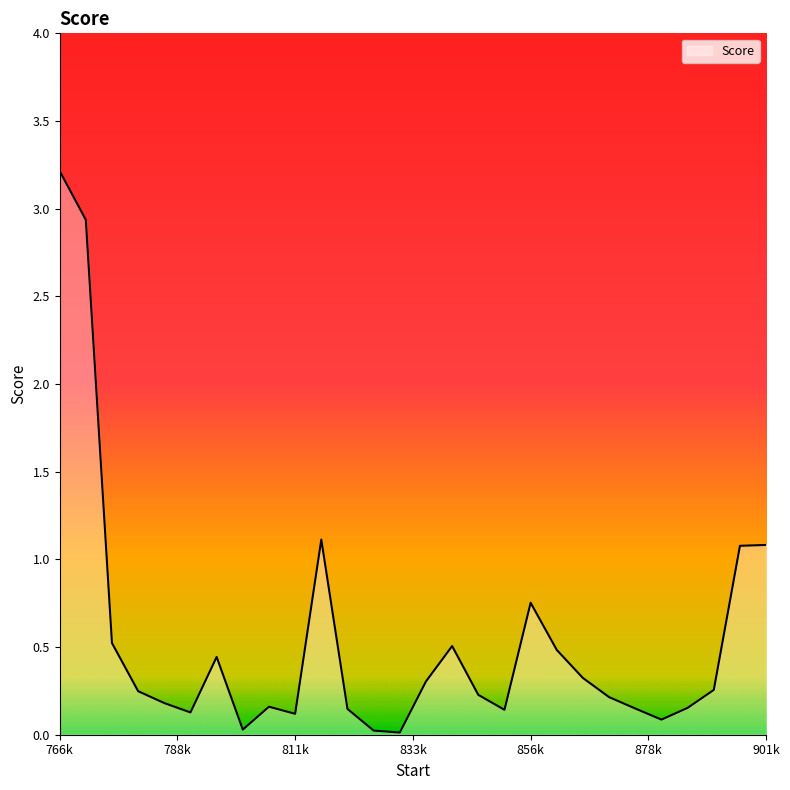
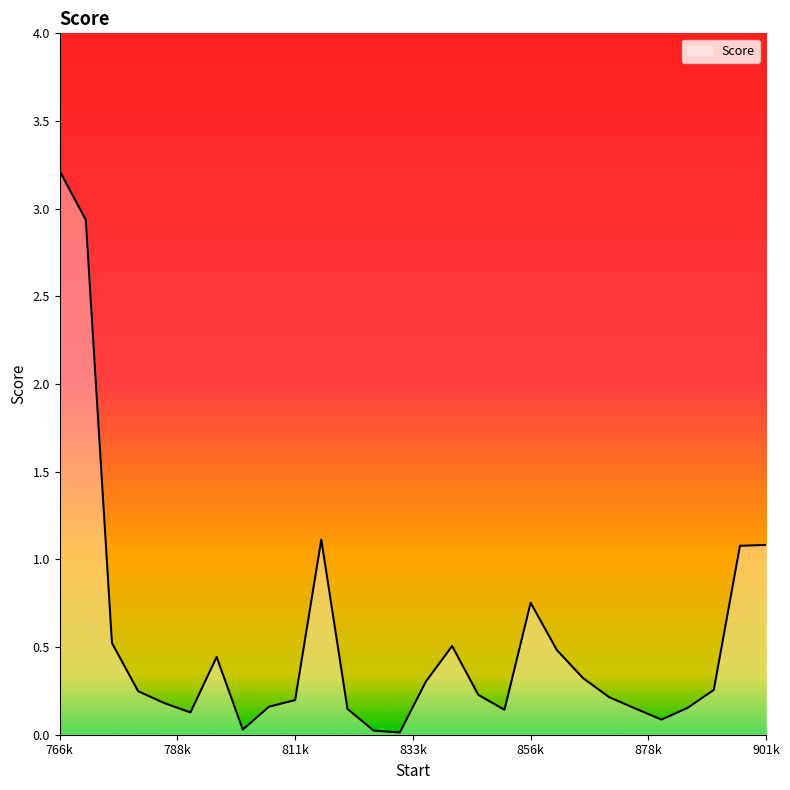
811k: 0.12 -> 0.20
